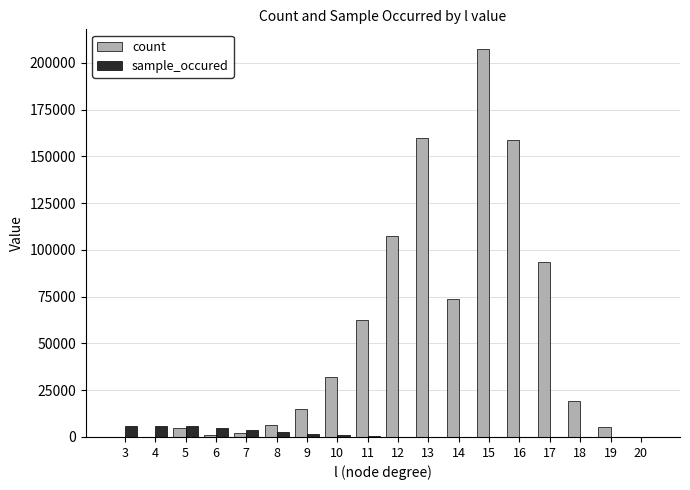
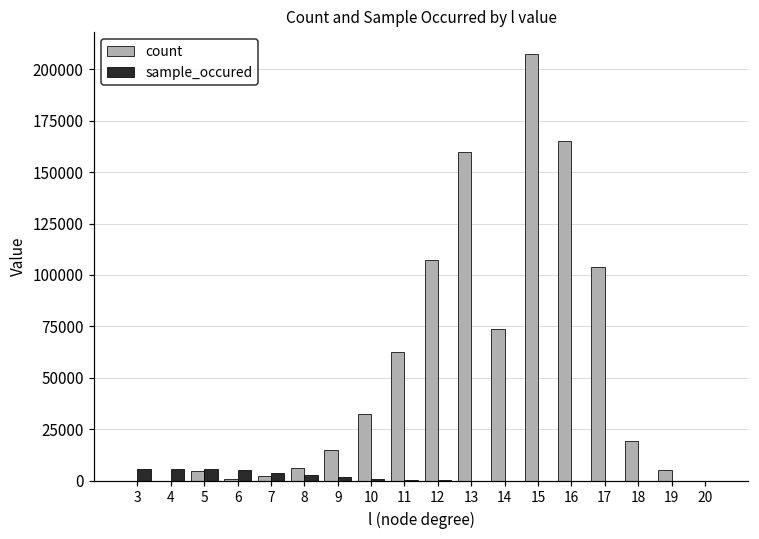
count, 16: 159000 -> 165000
count, 17: 94000 -> 104000
